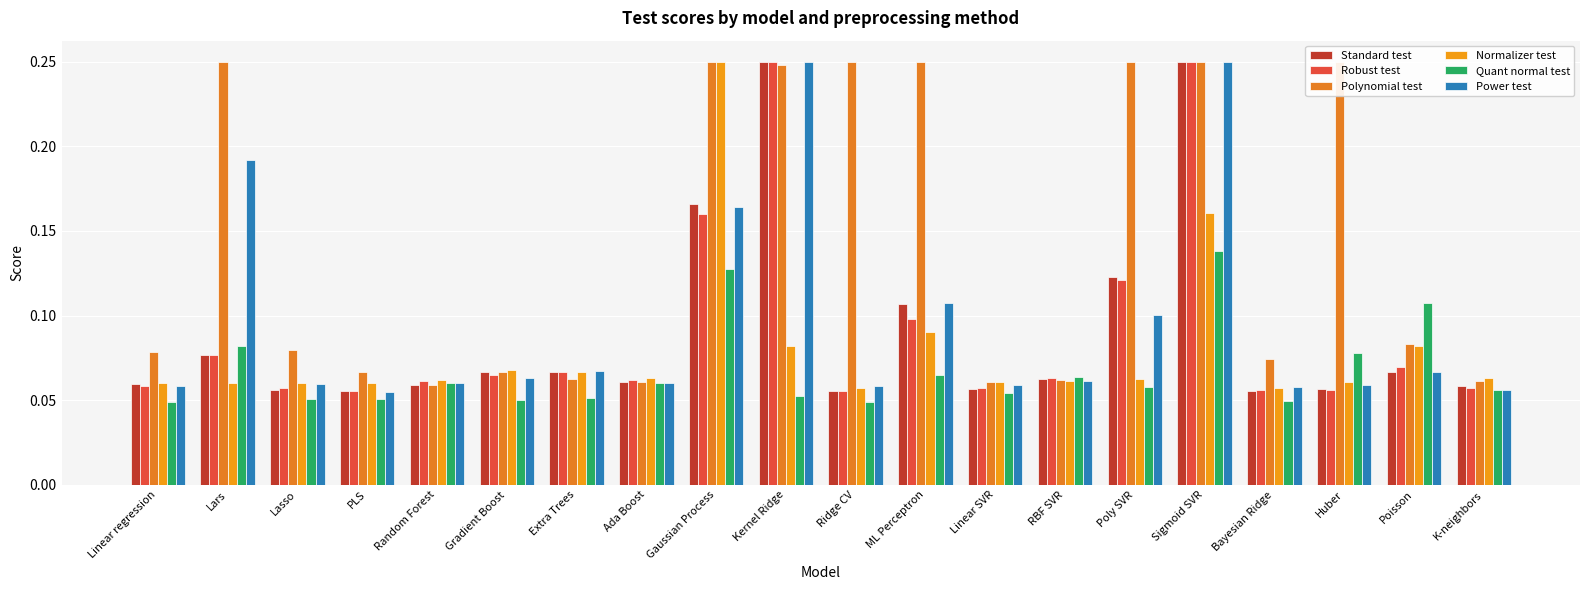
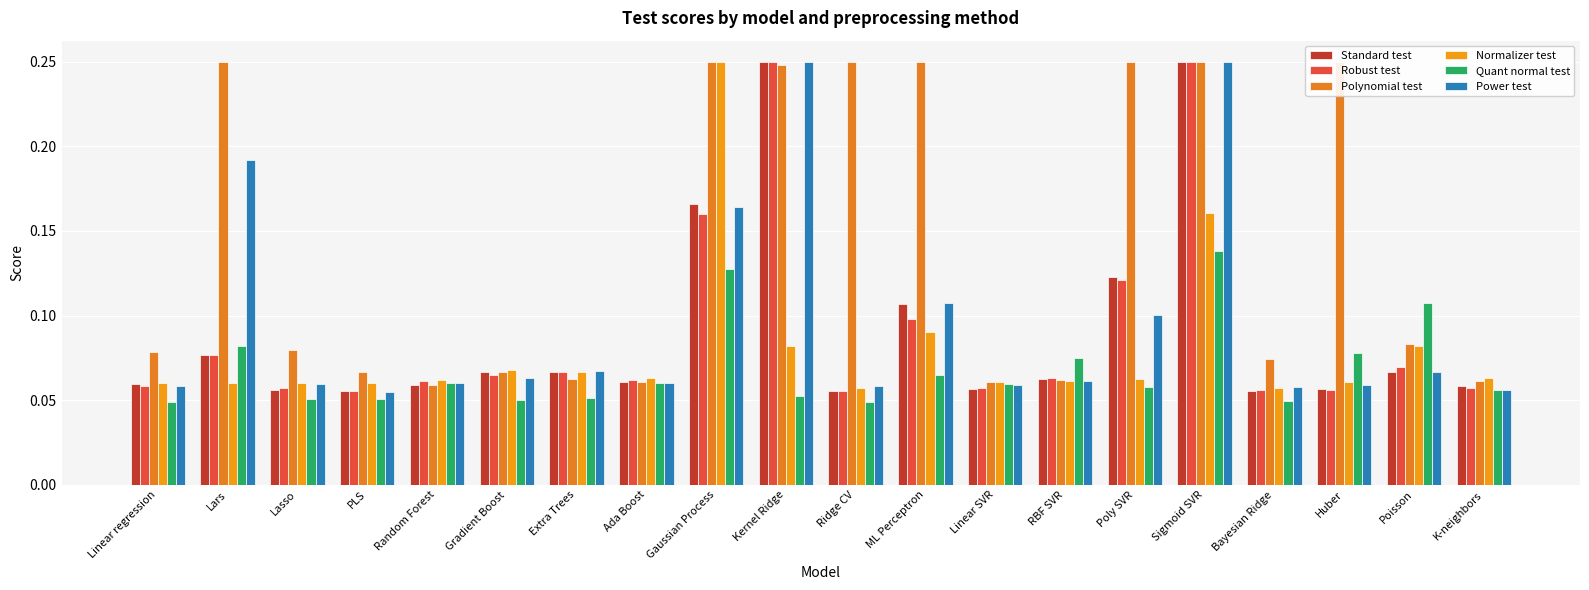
Quant normal test, Linear SVR: 0.054 -> 0.060
Quant normal test, RBF SVR: 0.064 -> 0.075
